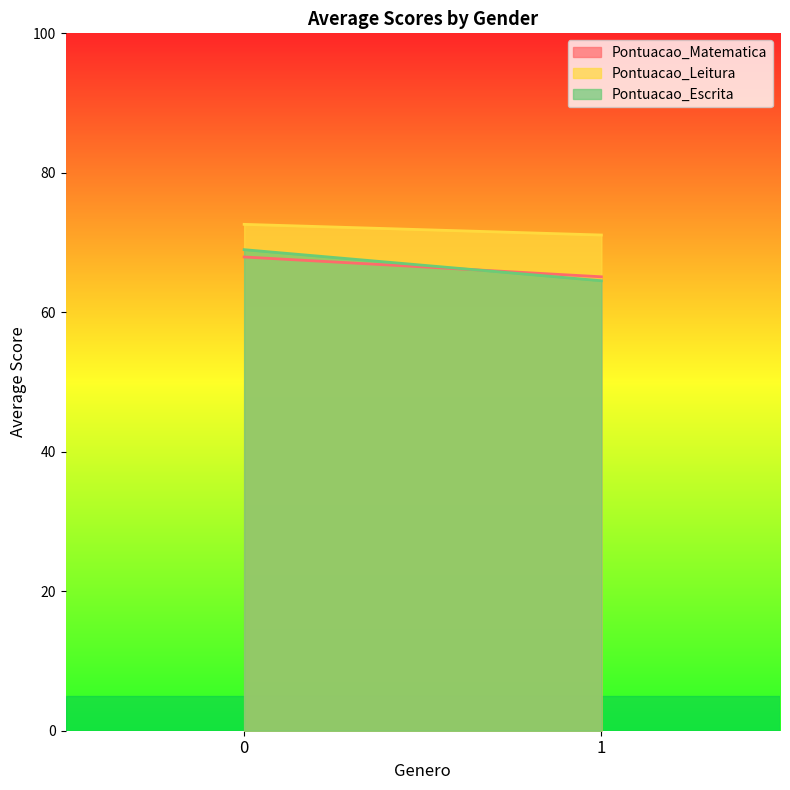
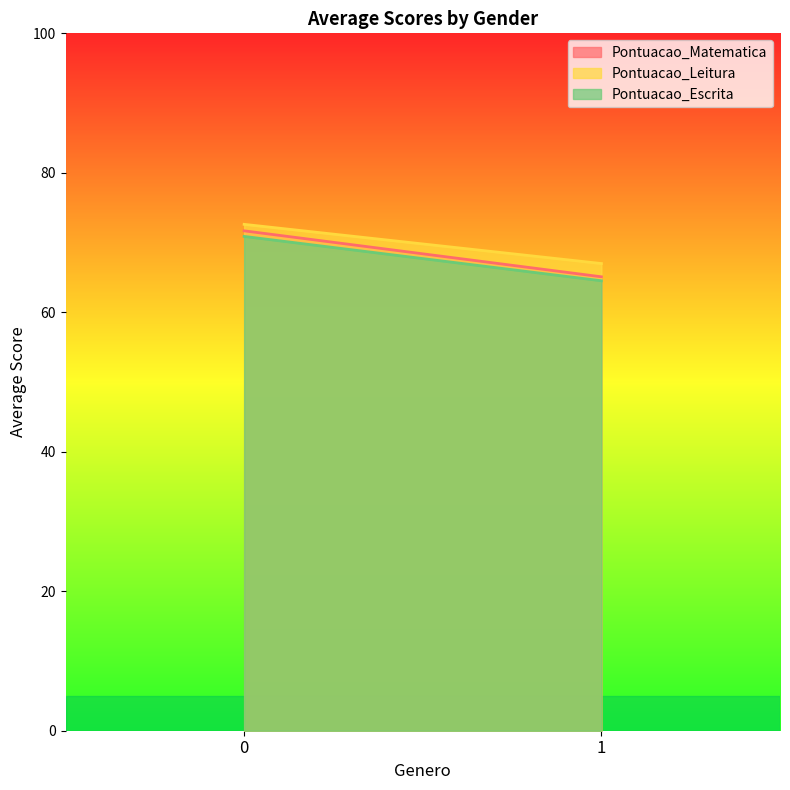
Pontuacao_Matematica, 0: 68 -> 72
Pontuacao_Escrita, 0: 69 -> 71
Pontuacao_Leitura, 1: 71 -> 67
